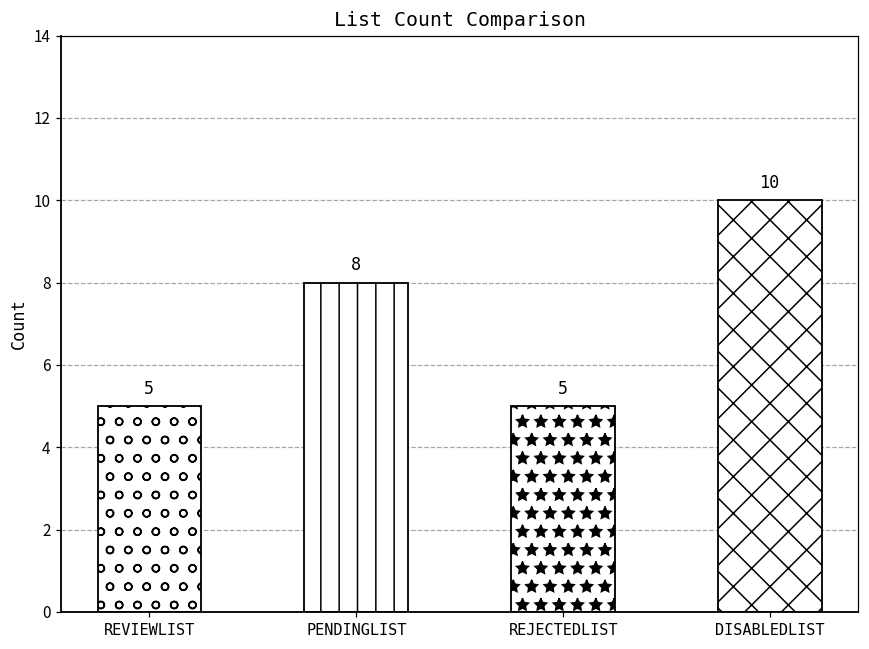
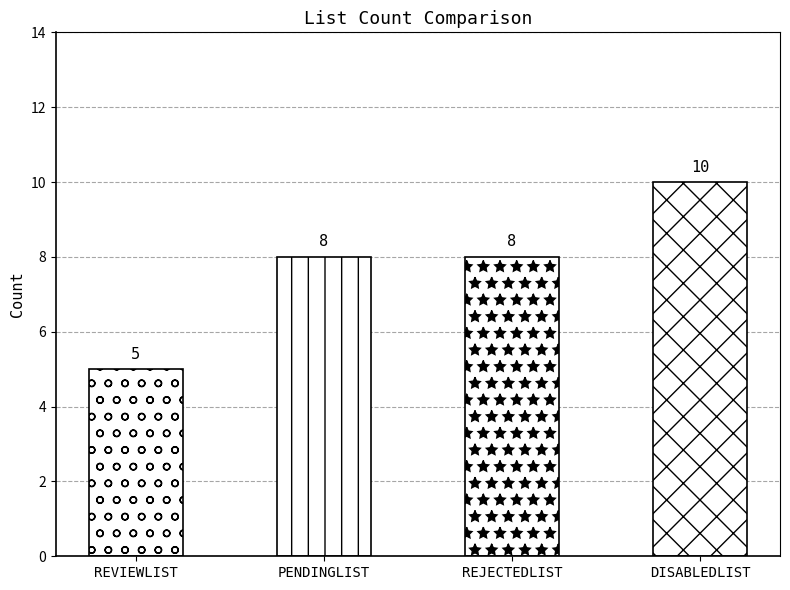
REJECTEDLIST: 5 -> 8
